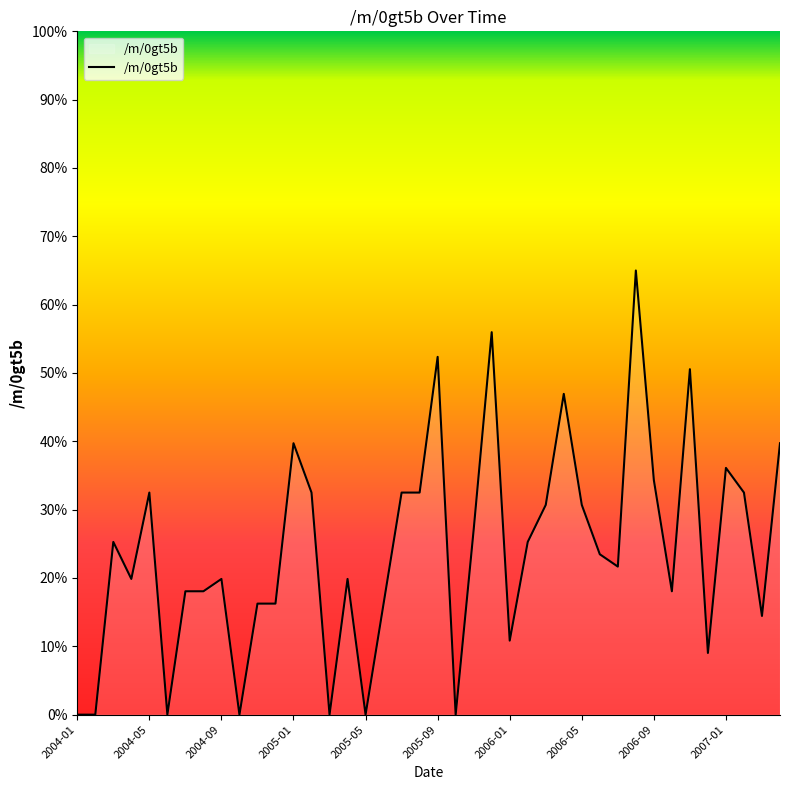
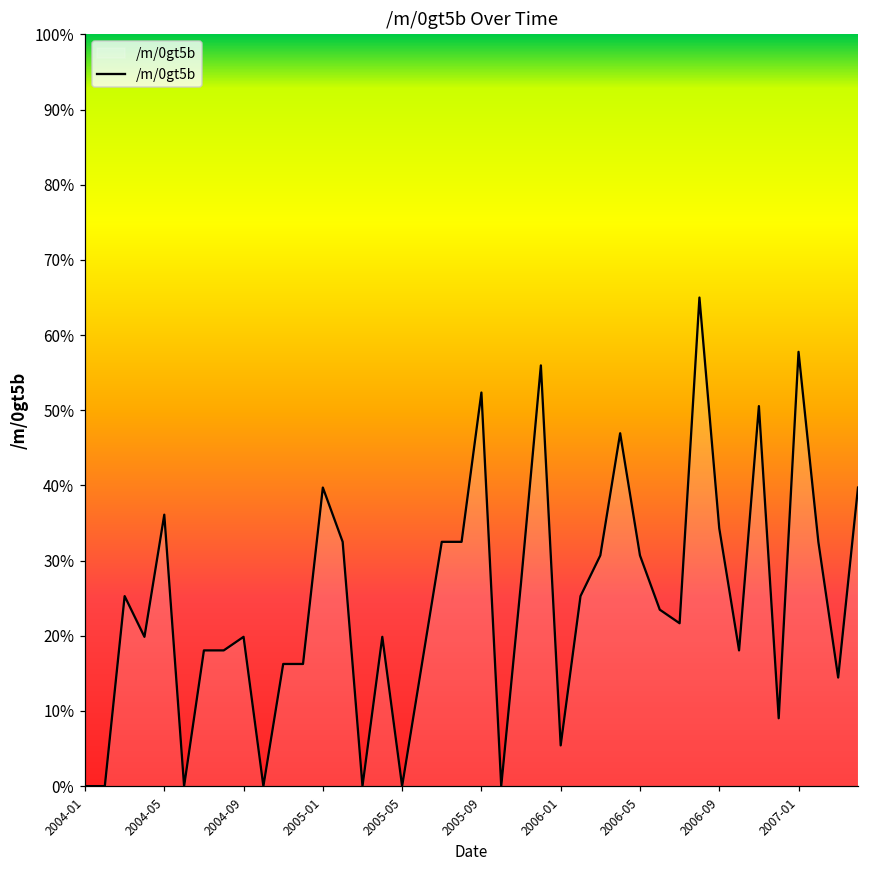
2004-05: 33% -> 36%
2006-01: 11% -> 5%
2007-01: 36% -> 58%
